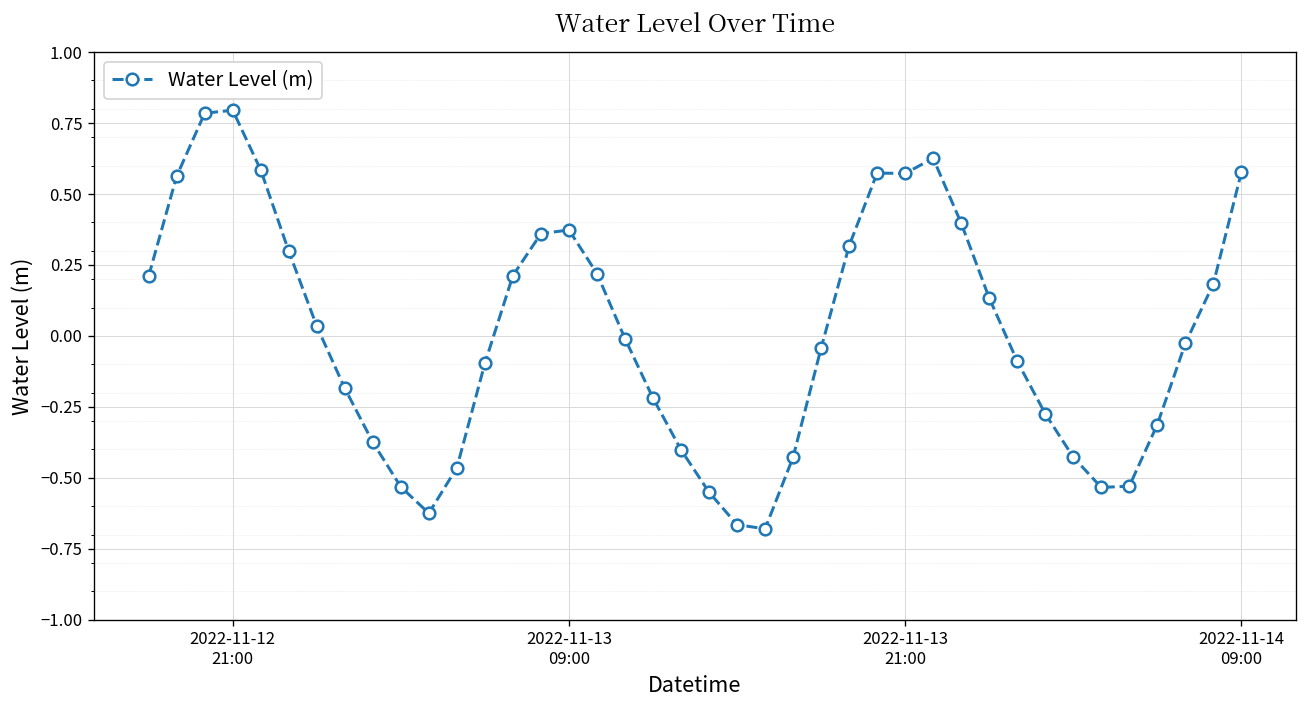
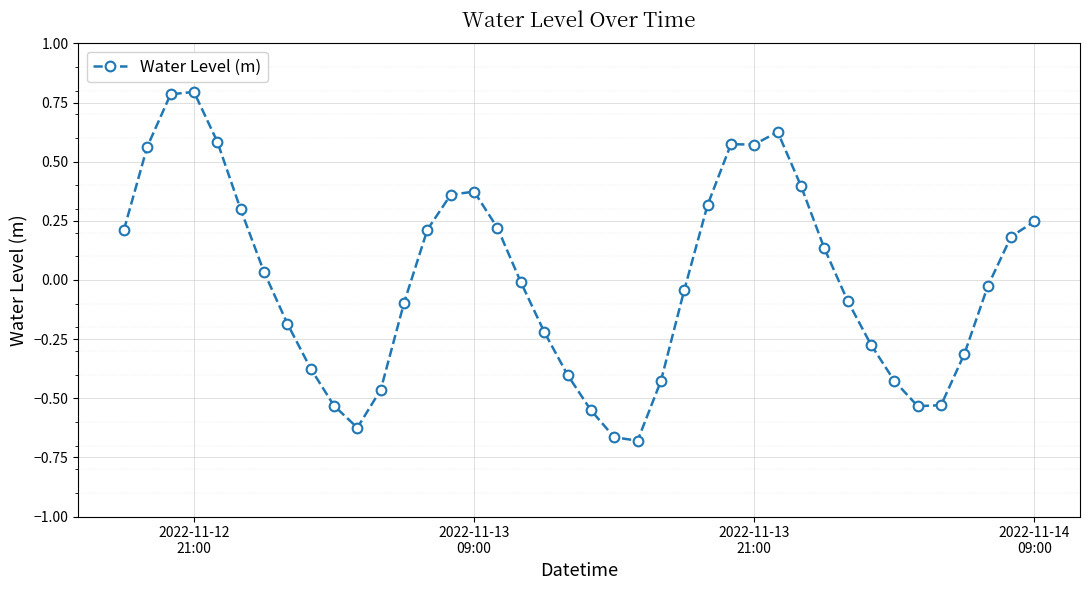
2022-11-14 09:00: 0.58 -> 0.25
